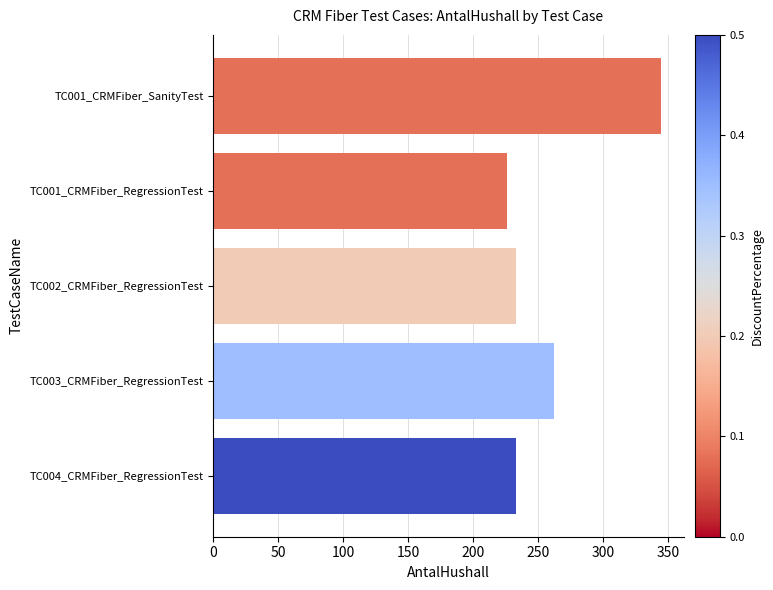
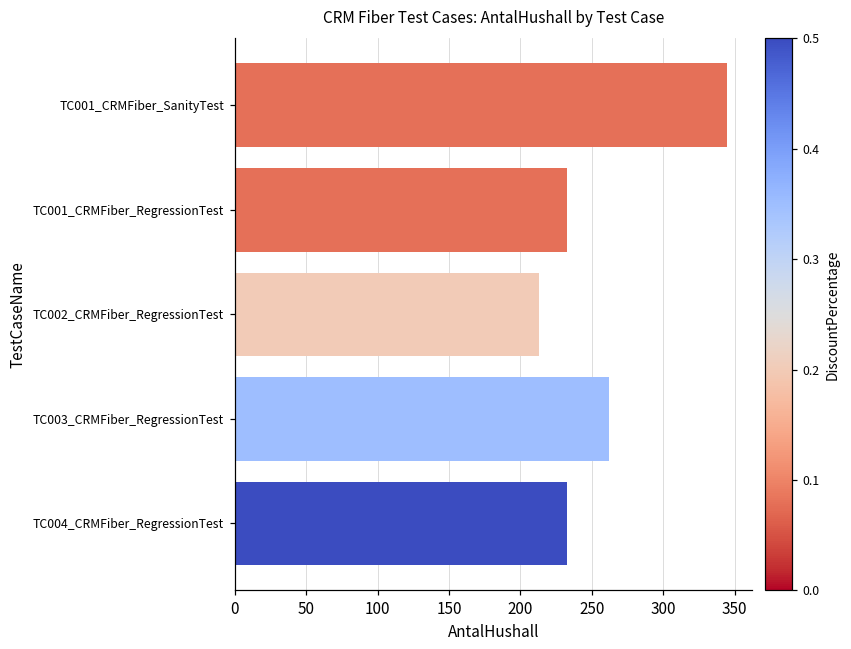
TC001_CRMFiber_RegressionTest: 226 -> 233
TC002_CRMFiber_RegressionTest: 233 -> 213
